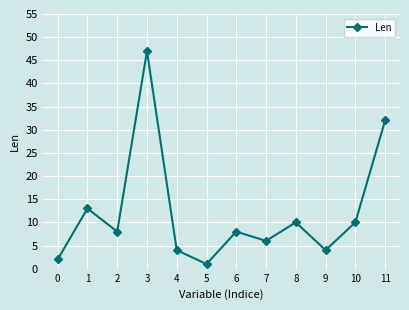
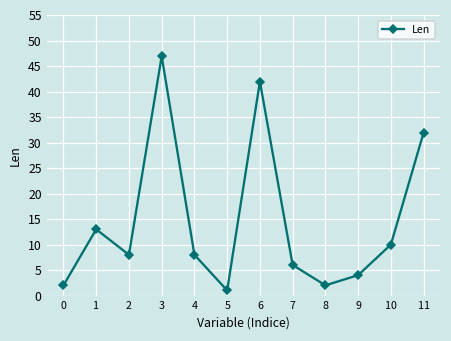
4: 4 -> 8
6: 8 -> 42
8: 10 -> 2
